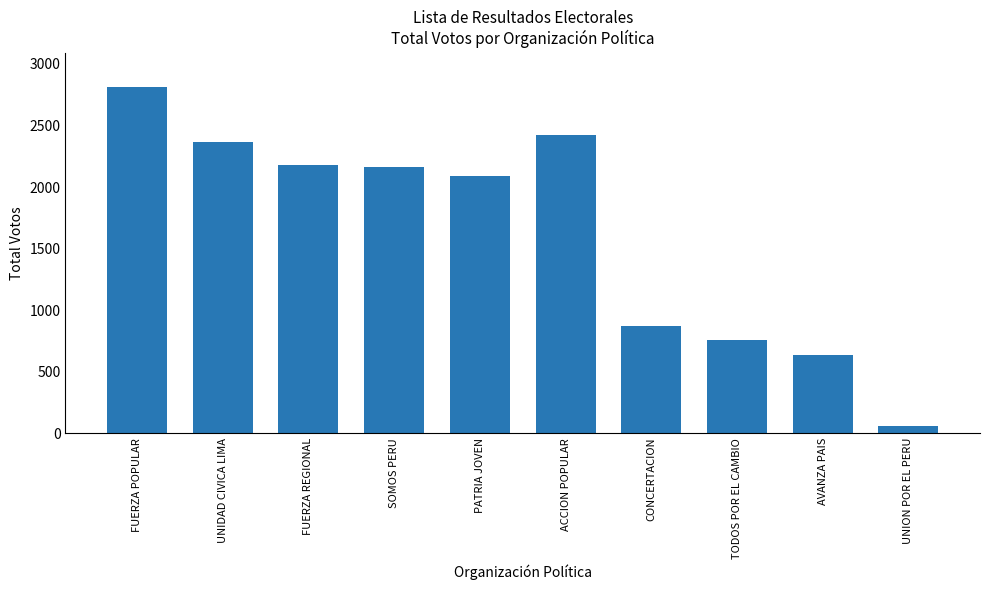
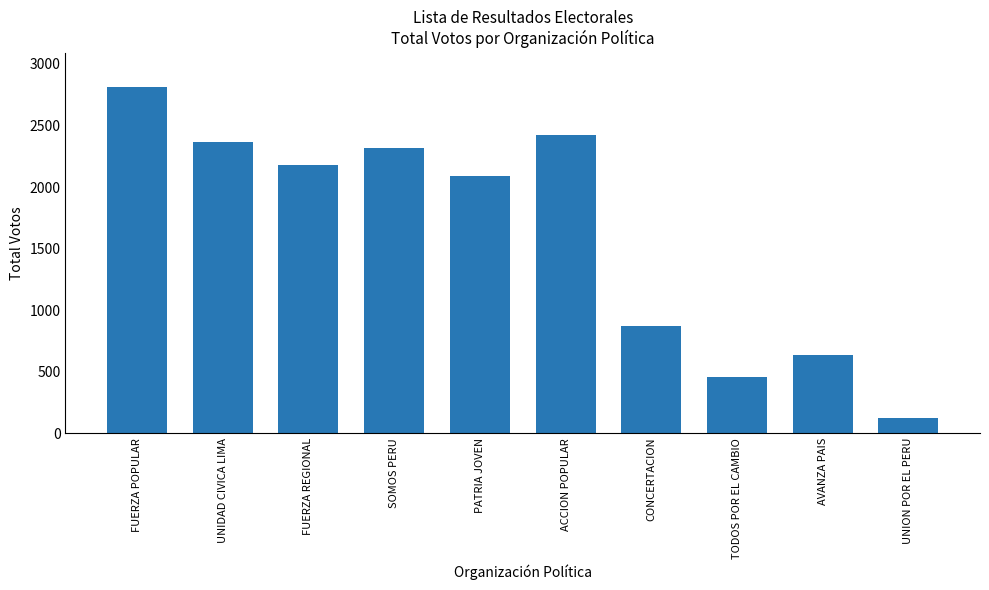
SOMOS PERU: 2170 -> 2320
TODOS POR EL CAMBIO: 760 -> 460
UNION POR EL PERU: 60 -> 120
